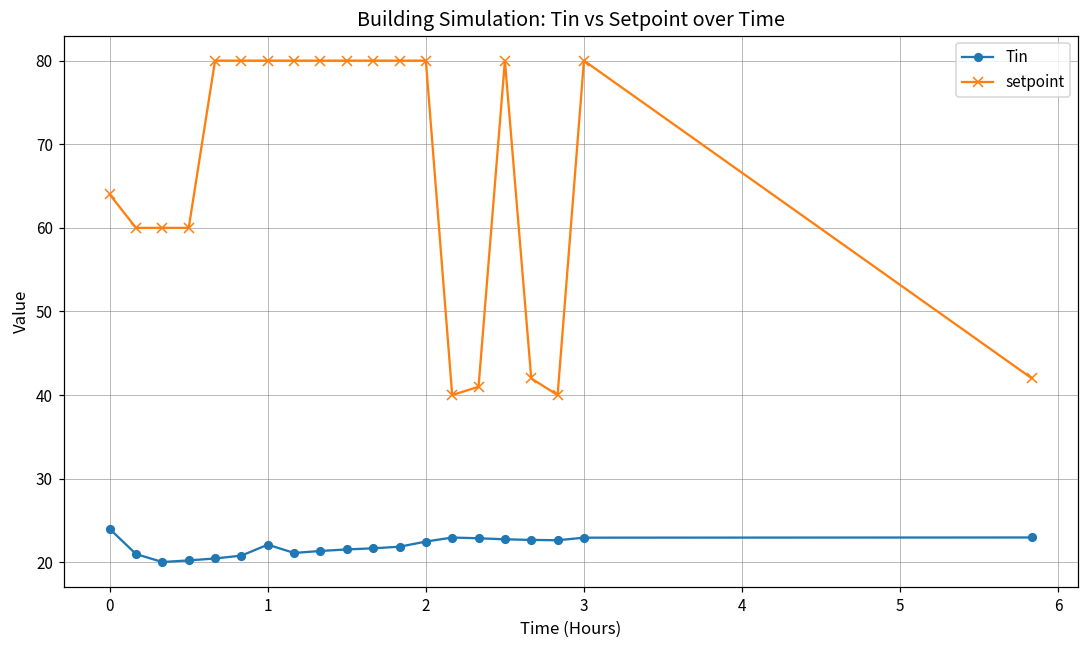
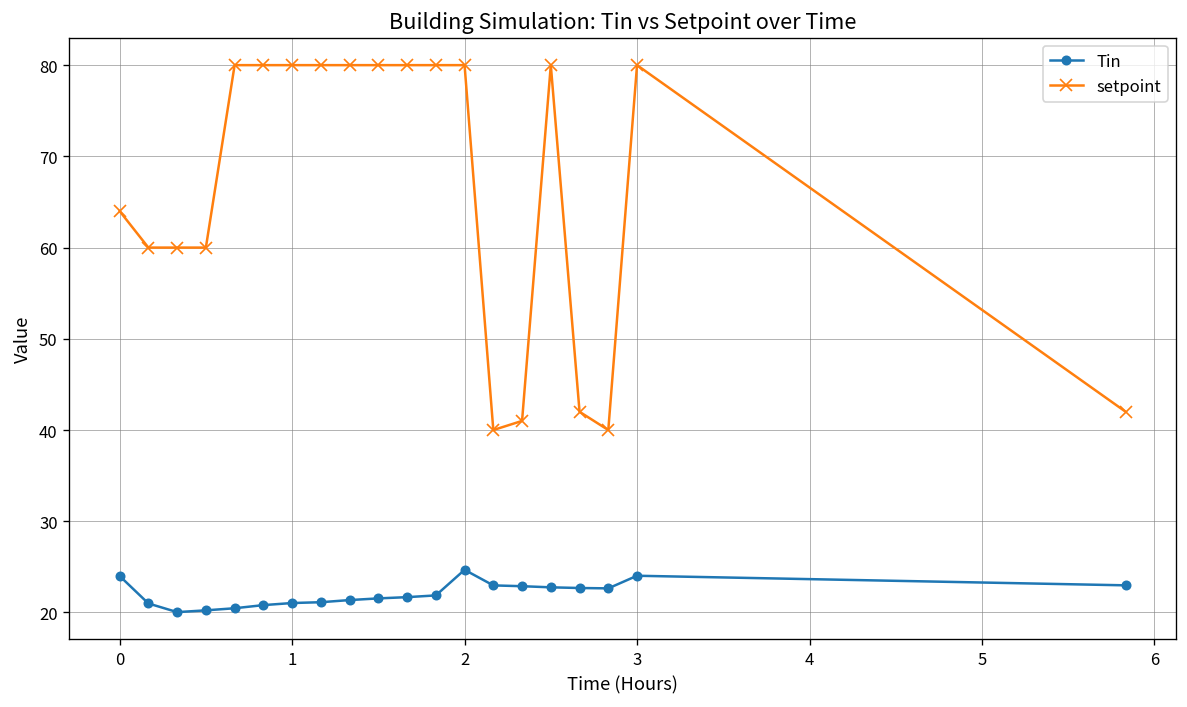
Tin, 1: 22 -> 21
Tin, 2: 22 -> 25
Tin, 3: 23 -> 24
